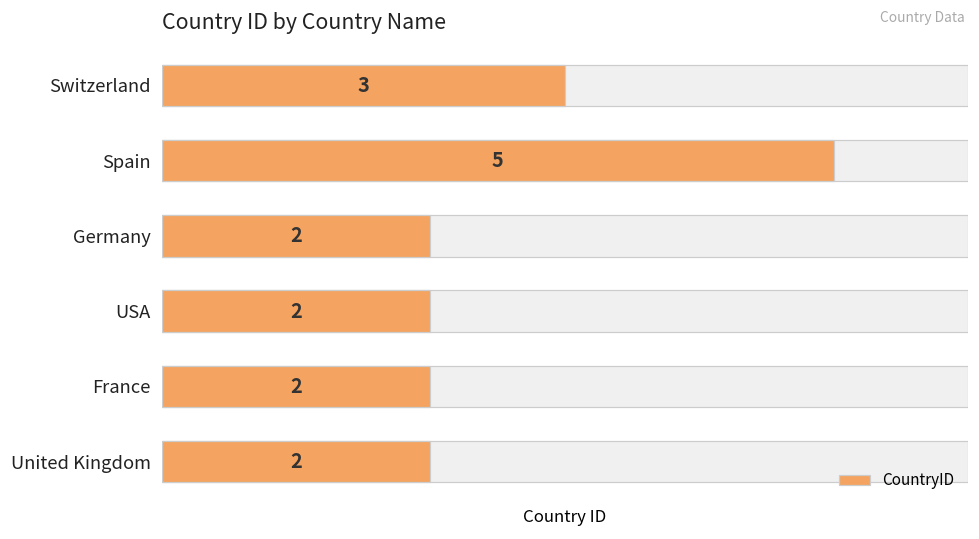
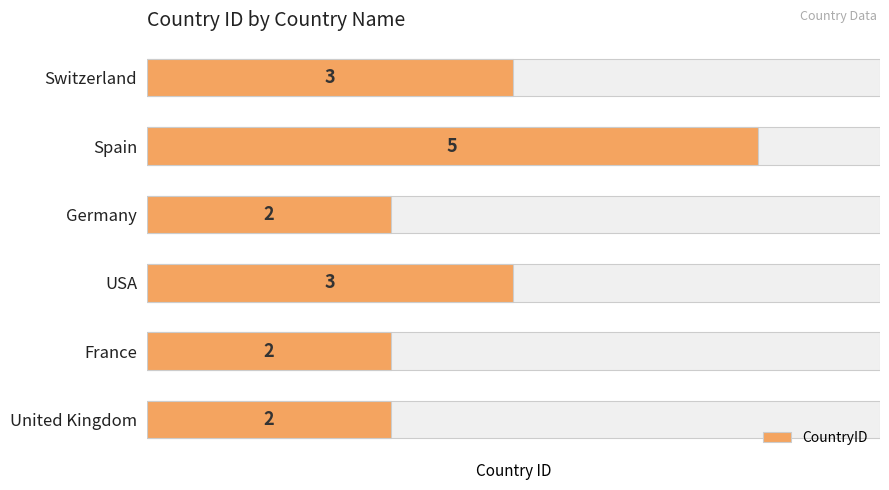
CountryID, USA: 2 -> 3
